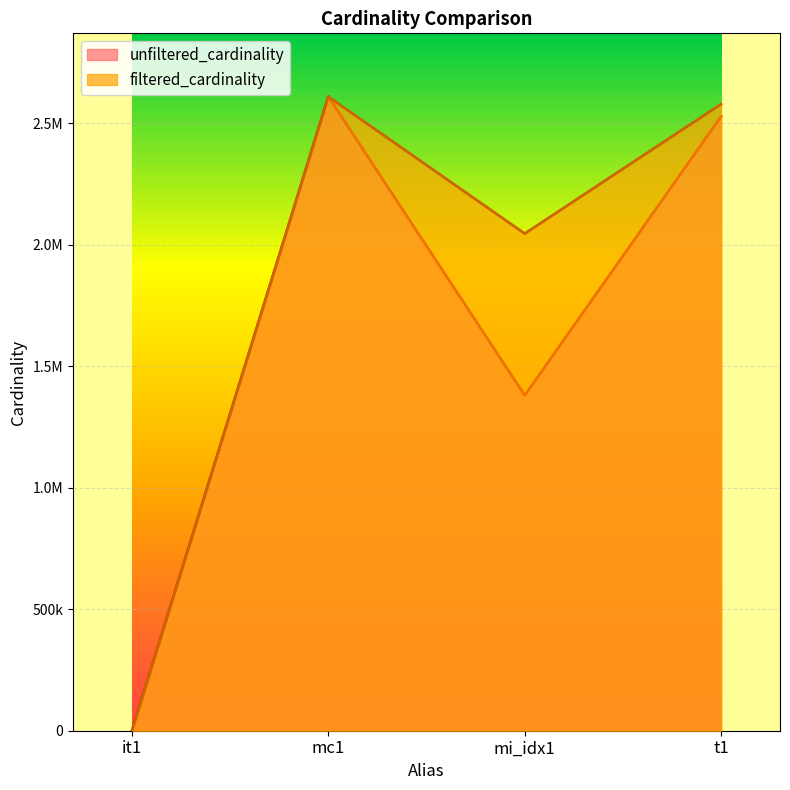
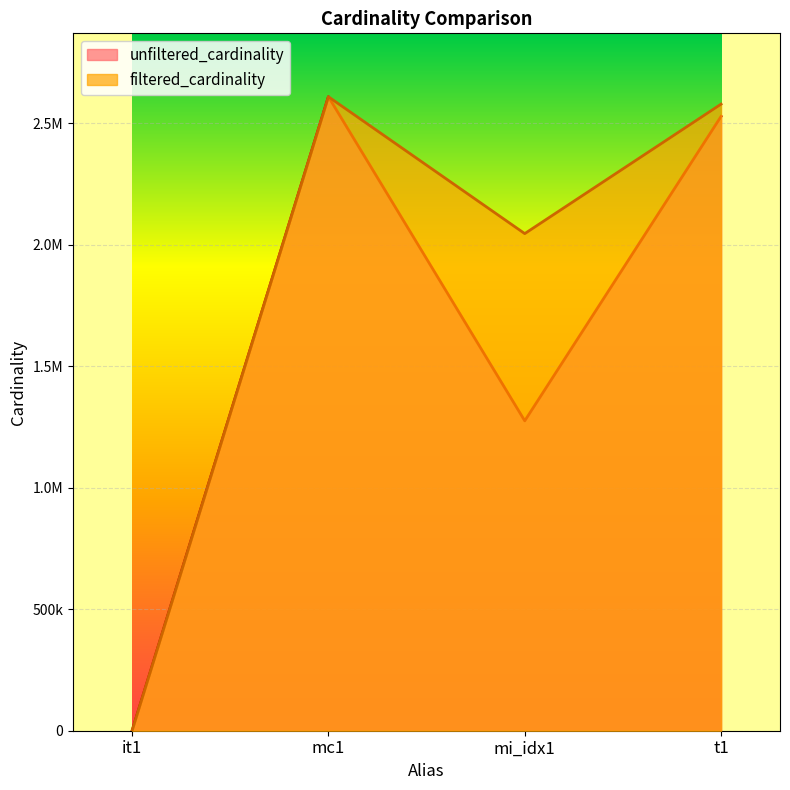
unfiltered_cardinality, mi_idx1: 1380000 -> 1280000
